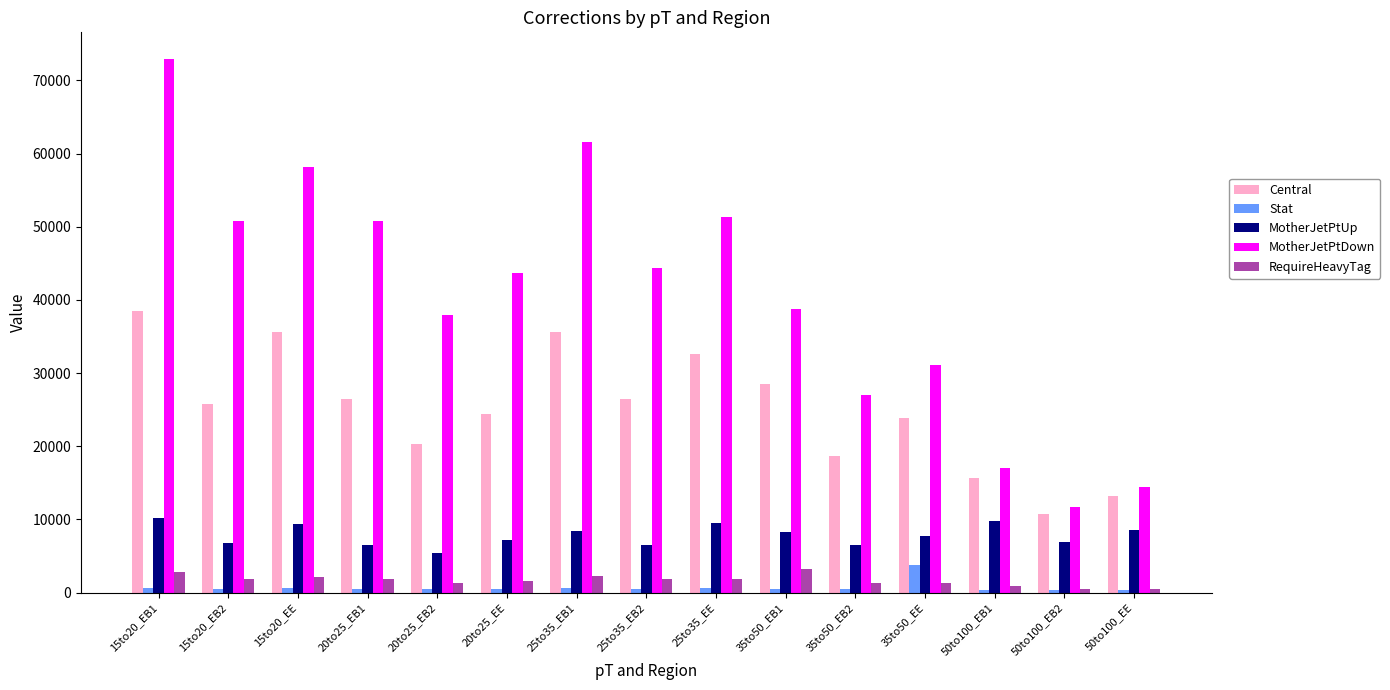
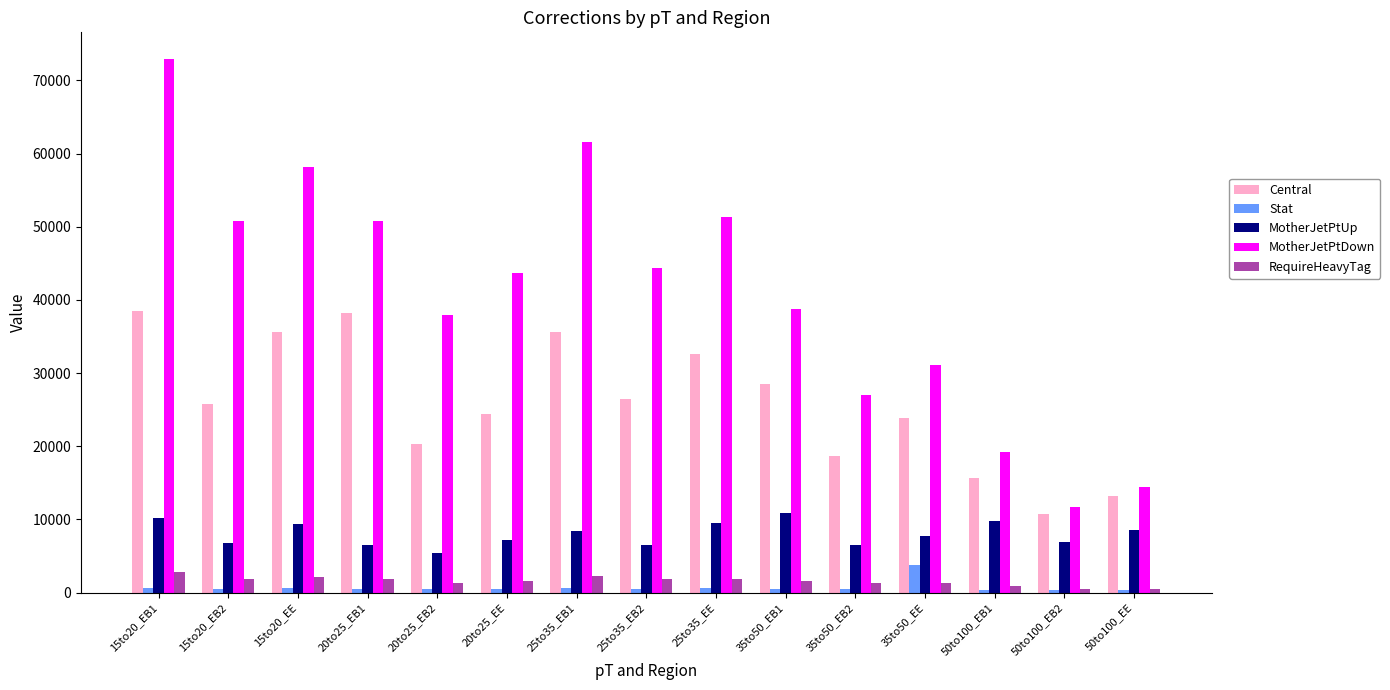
Central, 20to25_EB1: 27000 -> 38000
MotherJetPtUp, 35to50_EB1: 8000 -> 11000
RequireHeavyTag, 35to50_EB1: 3000 -> 2000
MotherJetPtDown, 50to100_EB1: 17000 -> 19000
